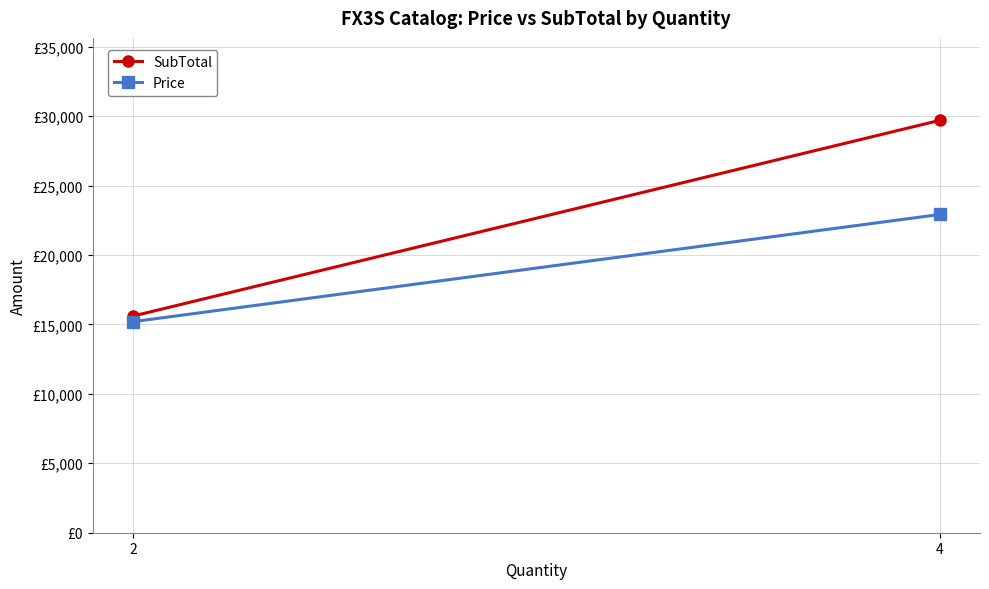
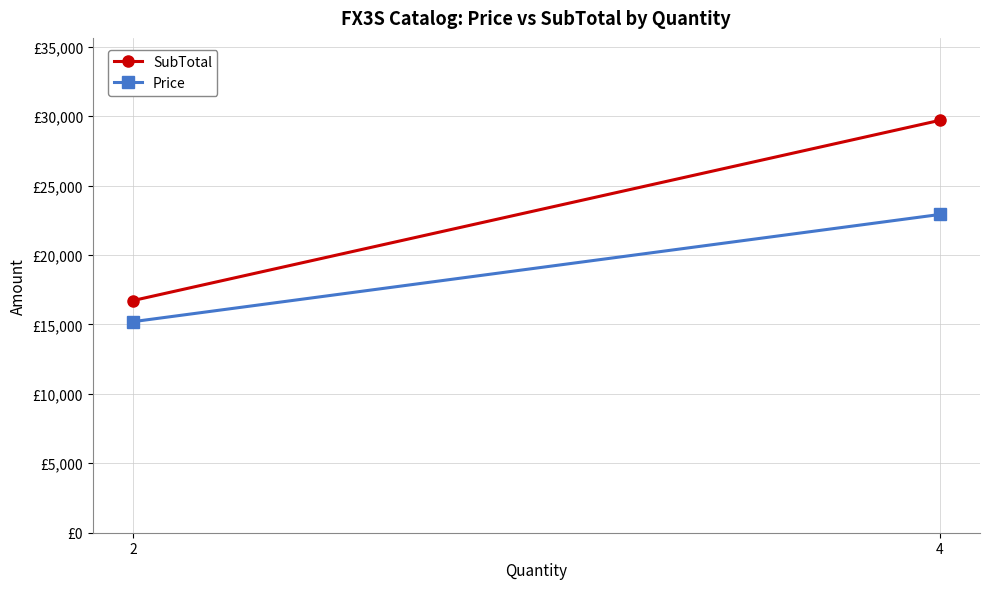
SubTotal, 2: £15,600 -> £16,700
